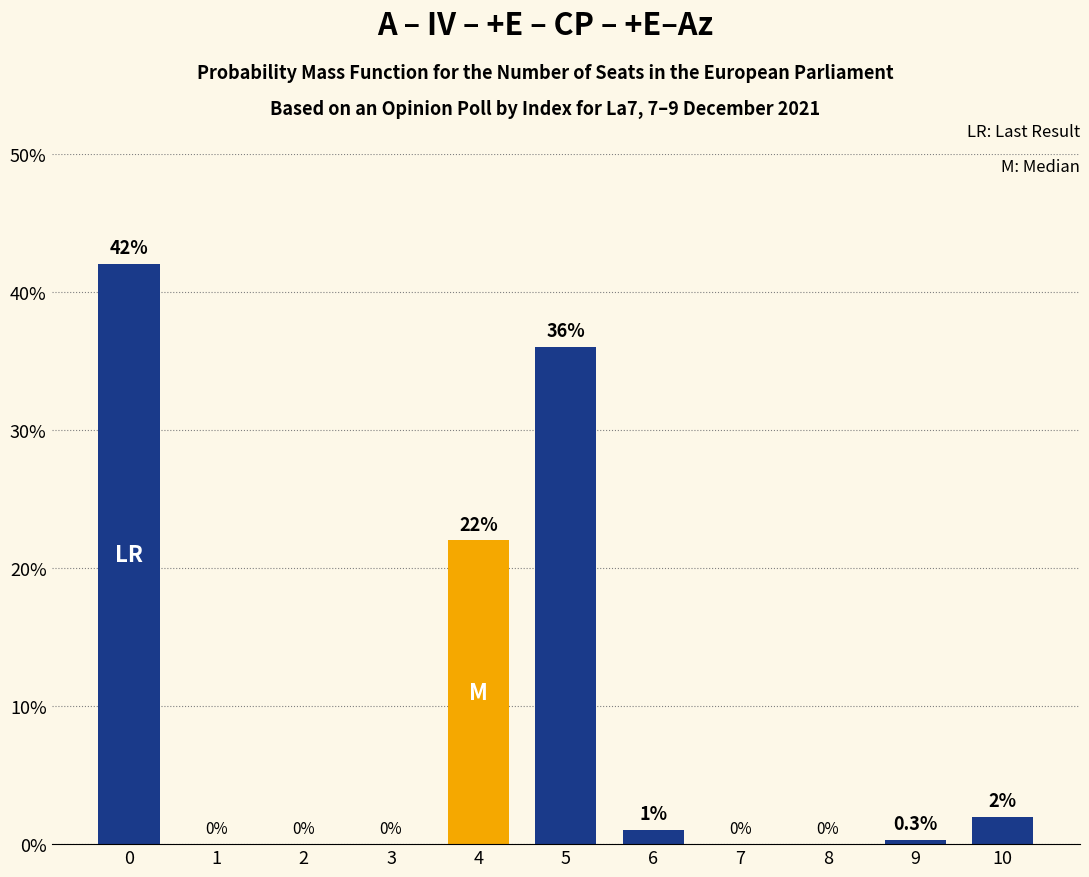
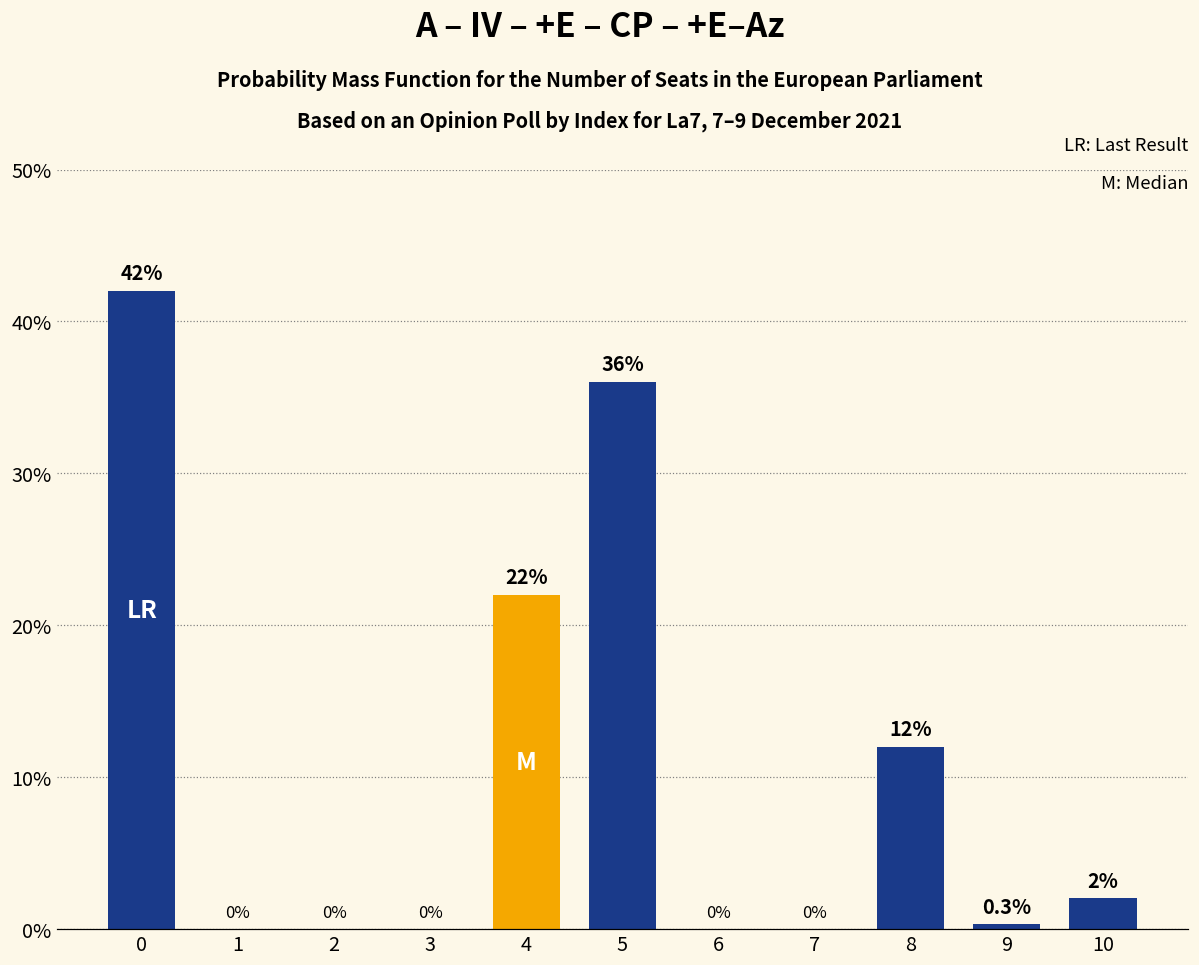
6: 1% -> 0%
8: 0% -> 12%
